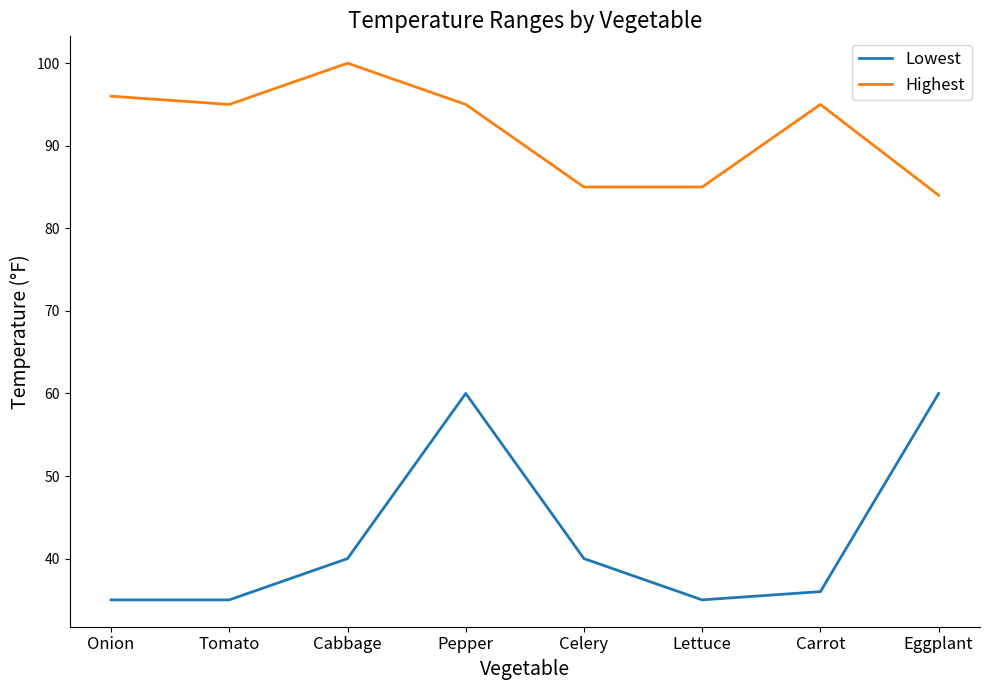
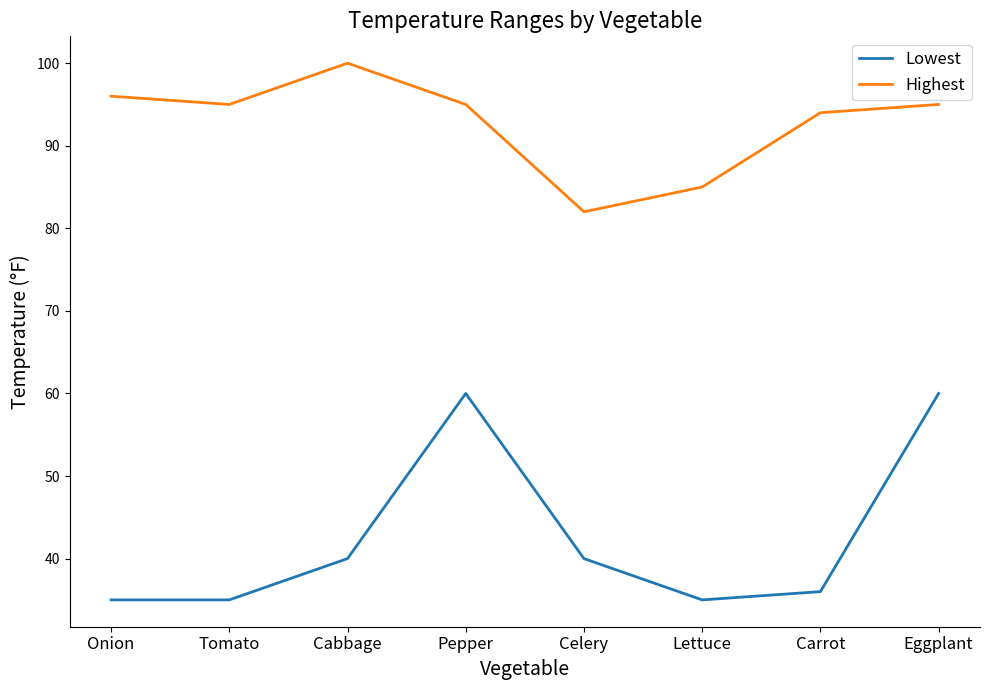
Highest, Celery: 85 -> 82
Highest, Carrot: 95 -> 94
Highest, Eggplant: 84 -> 95
